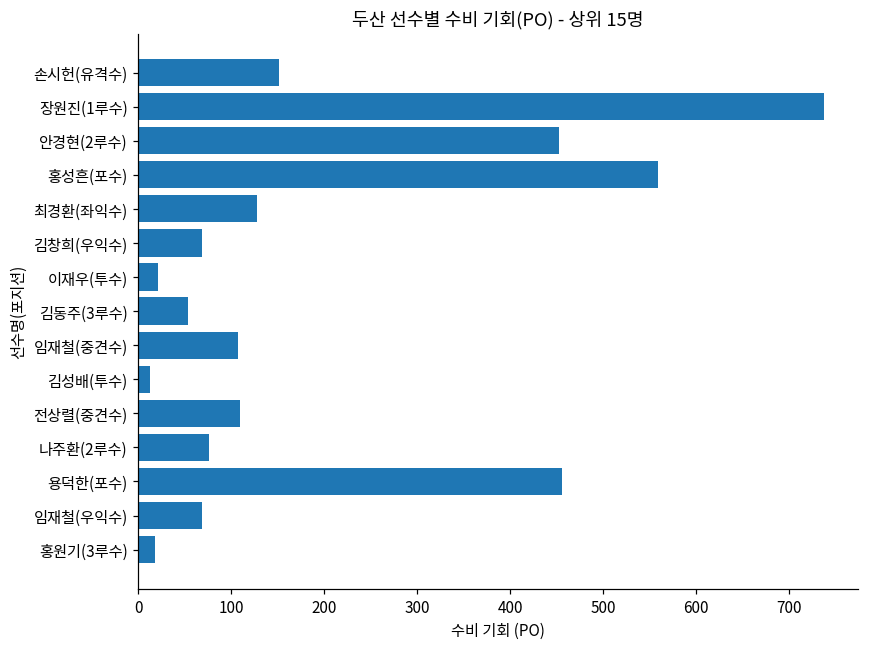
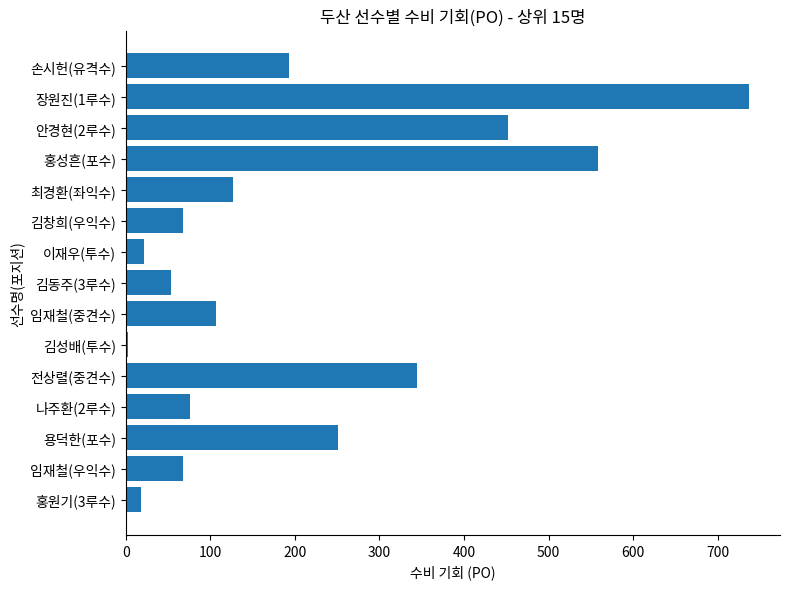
손시헌(유격수): 150 -> 190
김성배(투수): 10 -> 0
전상렬(중견수): 110 -> 350
용덕한(포수): 460 -> 250
